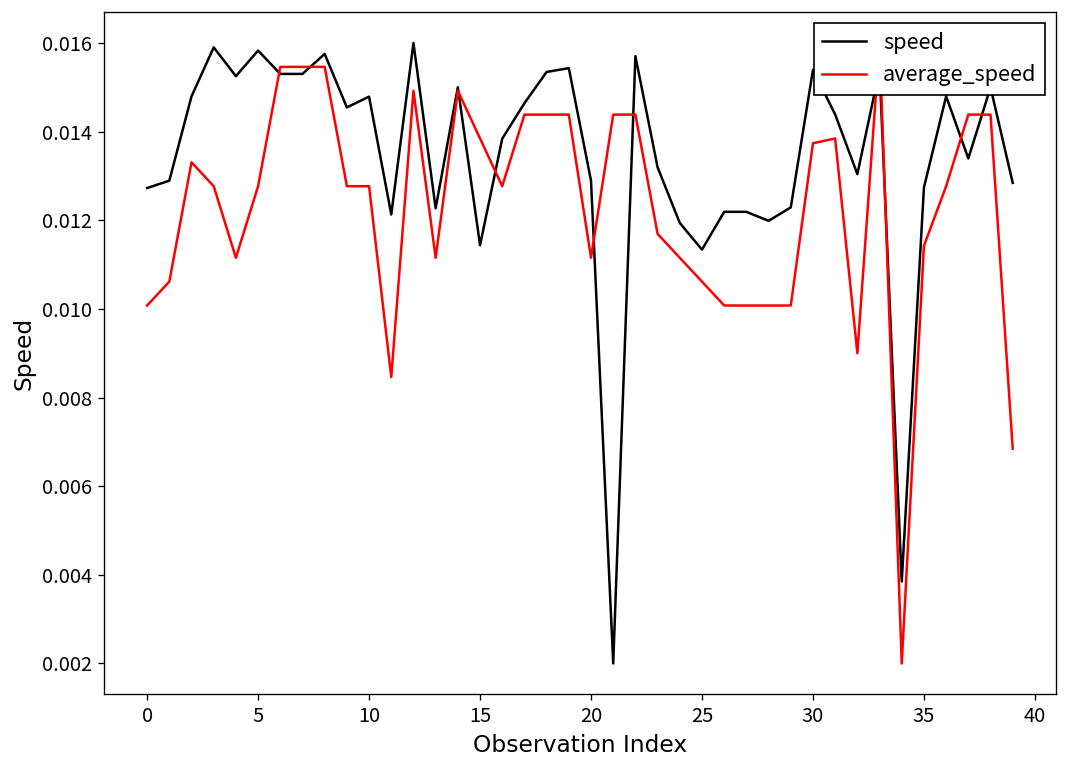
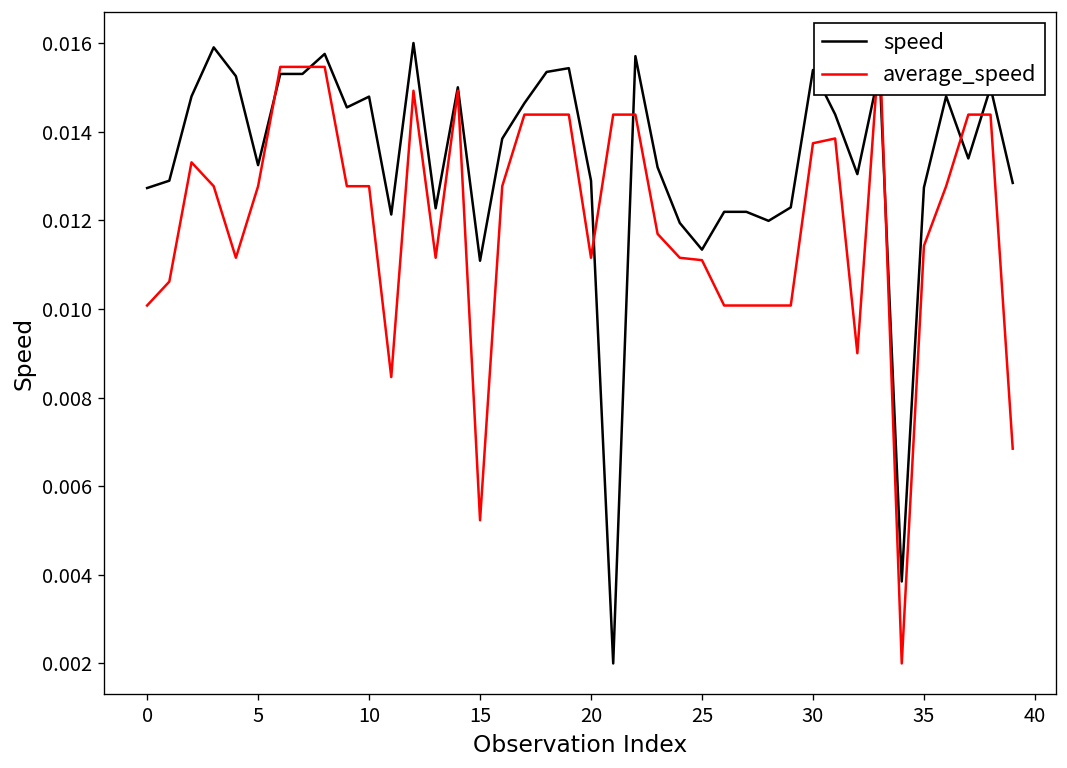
speed, 5: 0.0158 -> 0.0132
speed, 15: 0.0114 -> 0.0111
average_speed, 15: 0.0138 -> 0.0052
average_speed, 25: 0.0106 -> 0.0111
